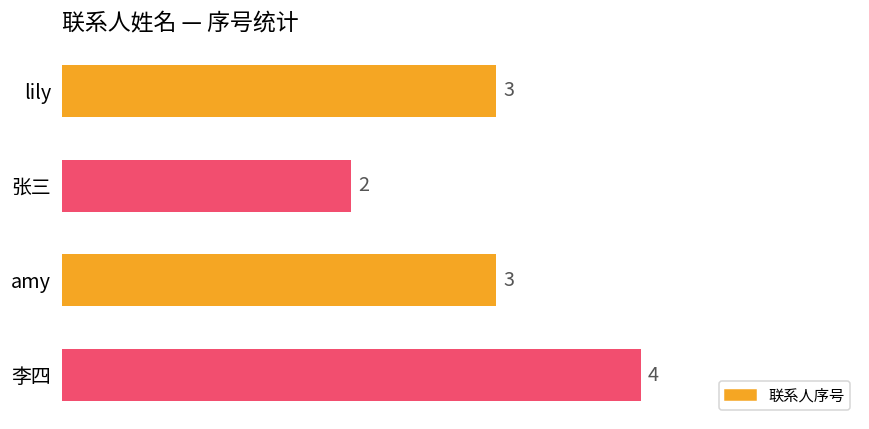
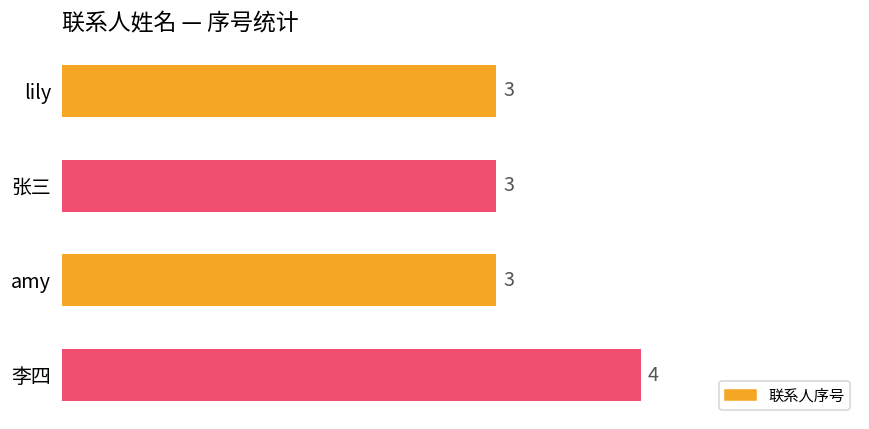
张三: 2 -> 3
